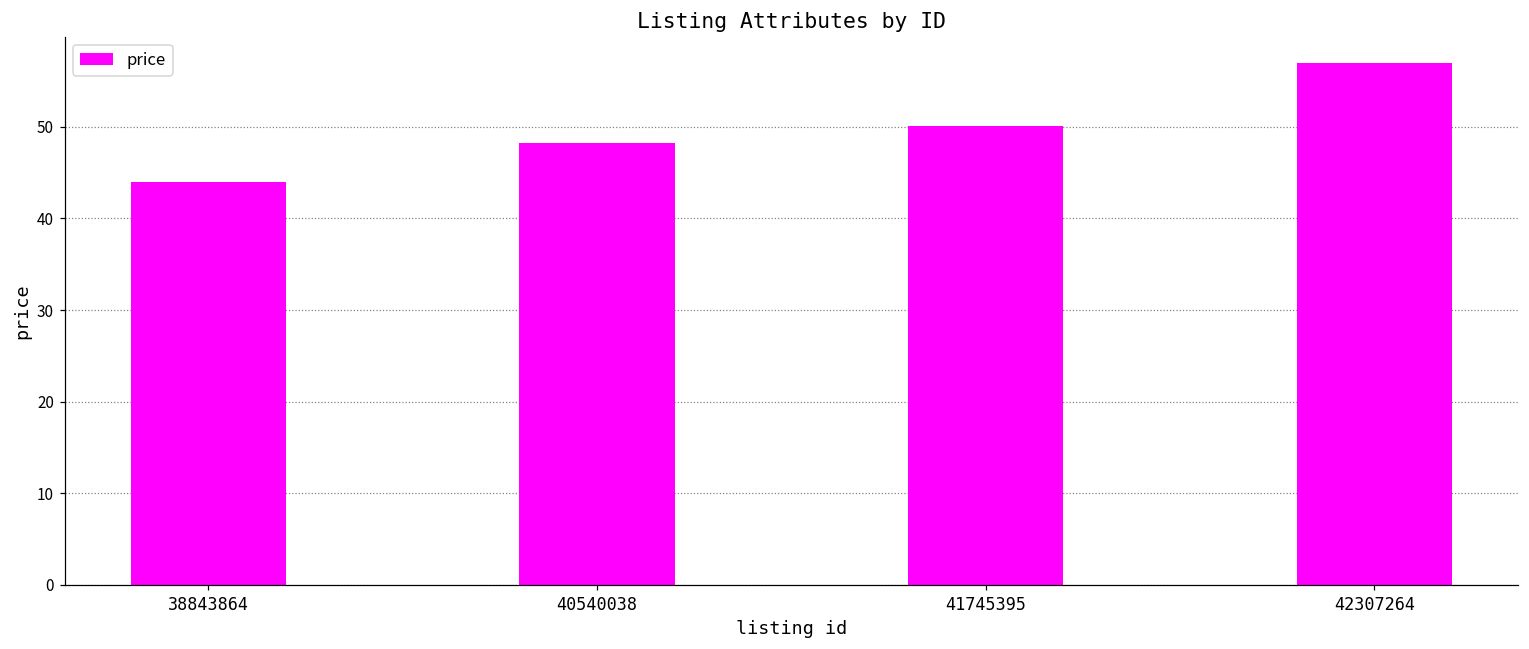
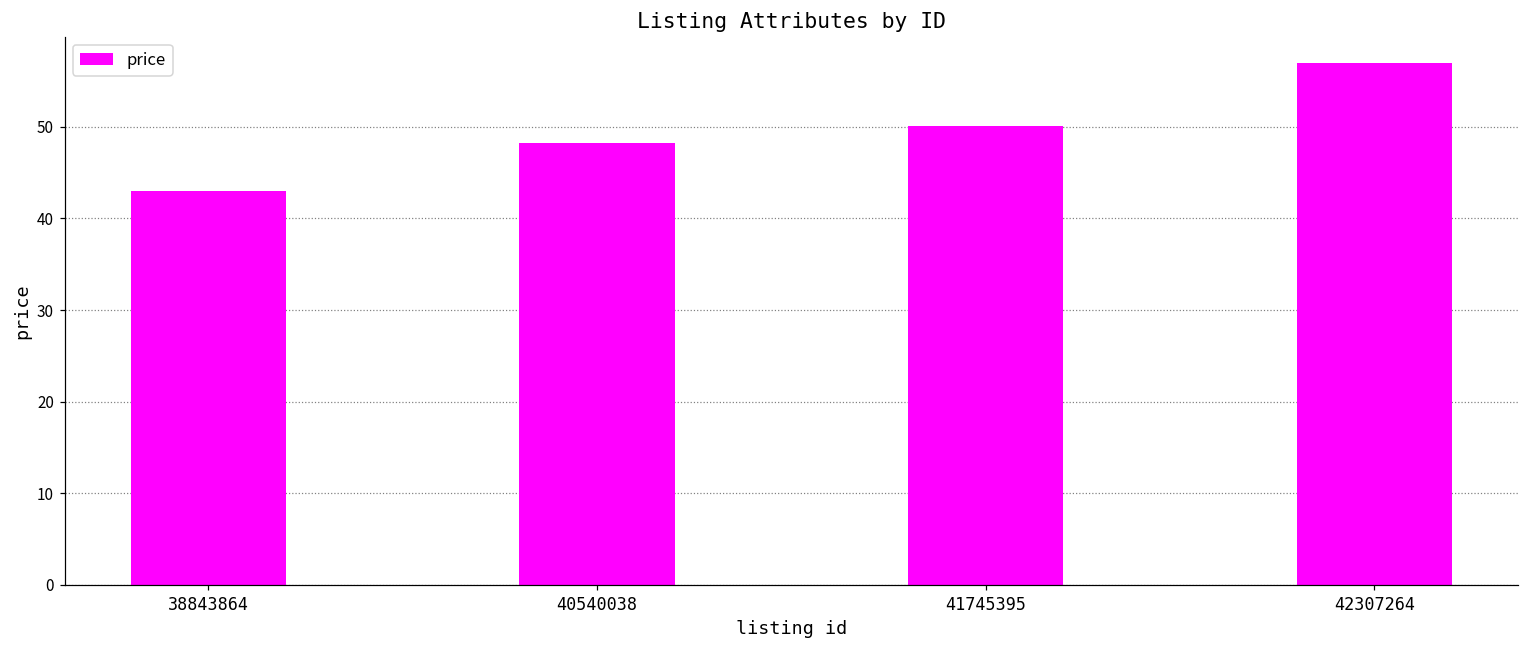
38843864: 44 -> 43
